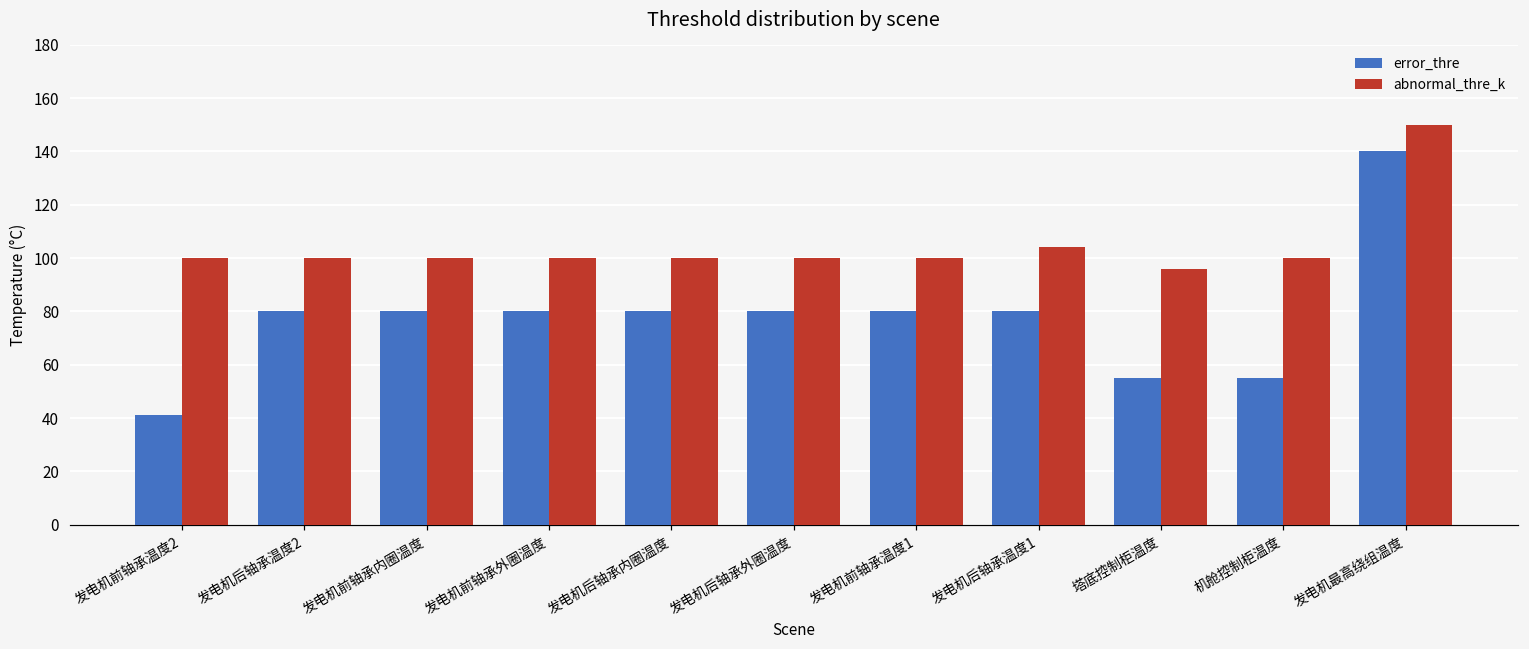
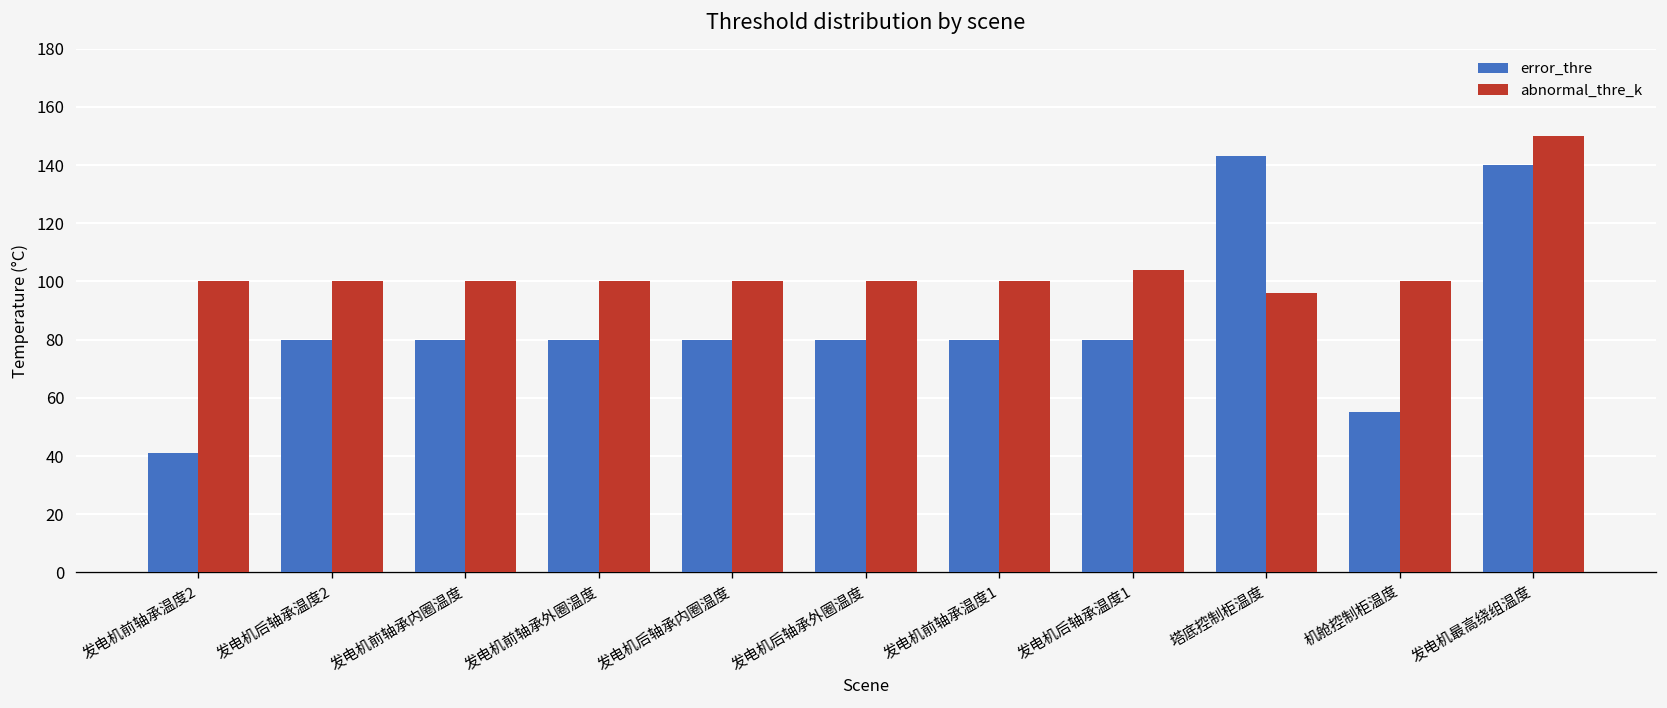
error_thre, 塔底控制柜温度: 55 -> 143
